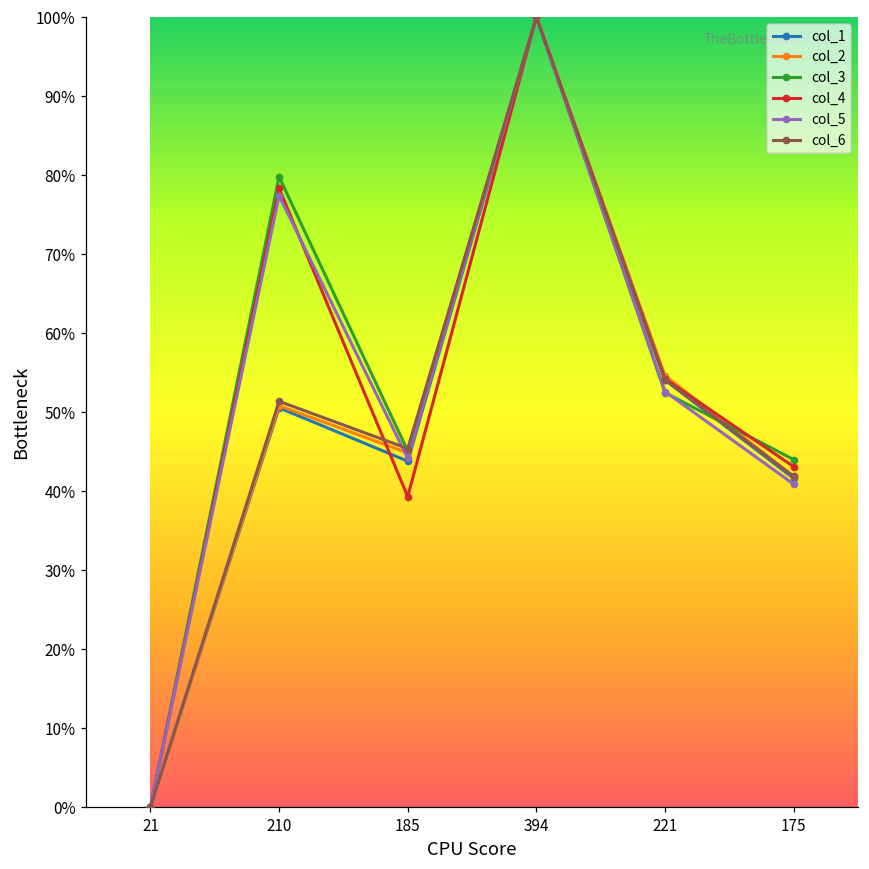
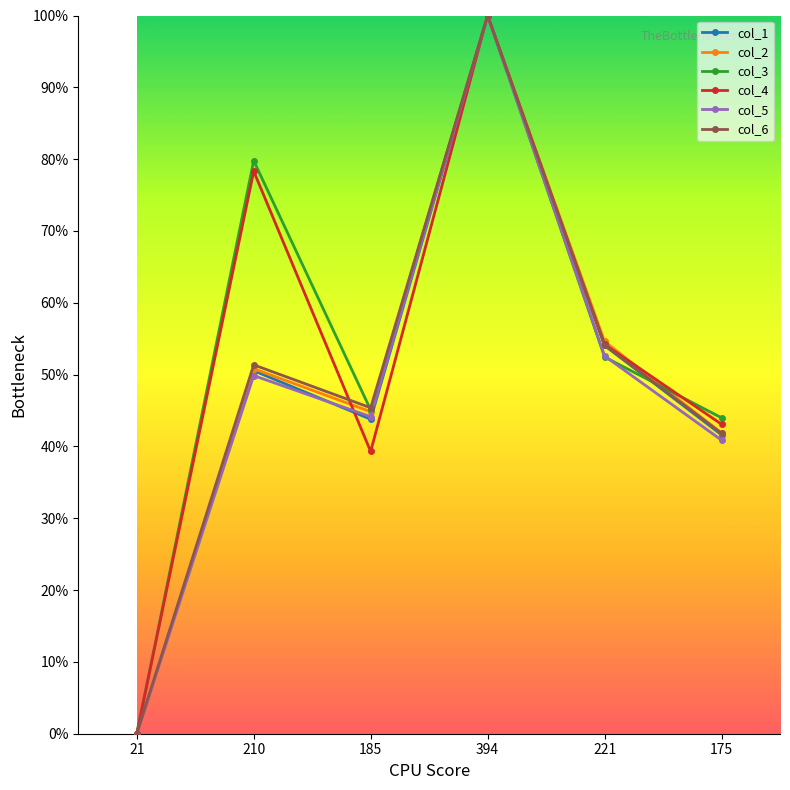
col_5, 210: 77% -> 50%
